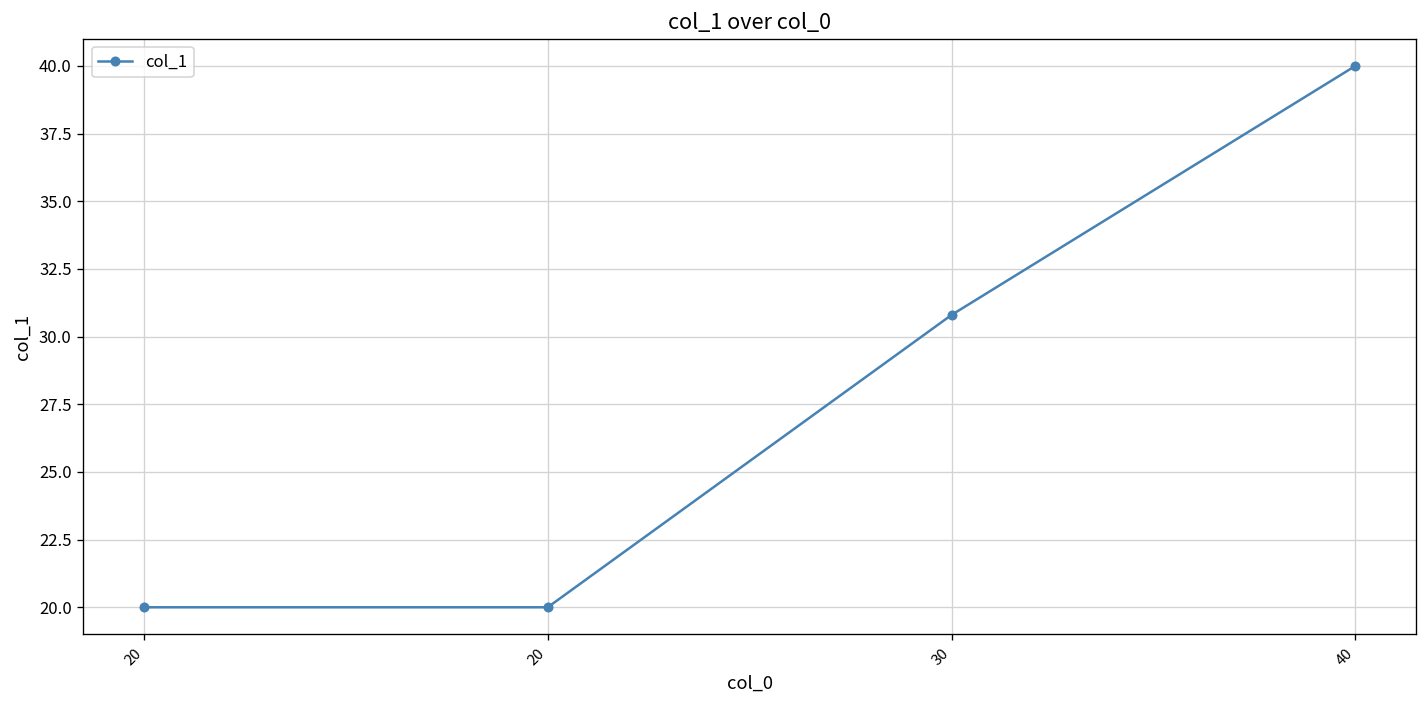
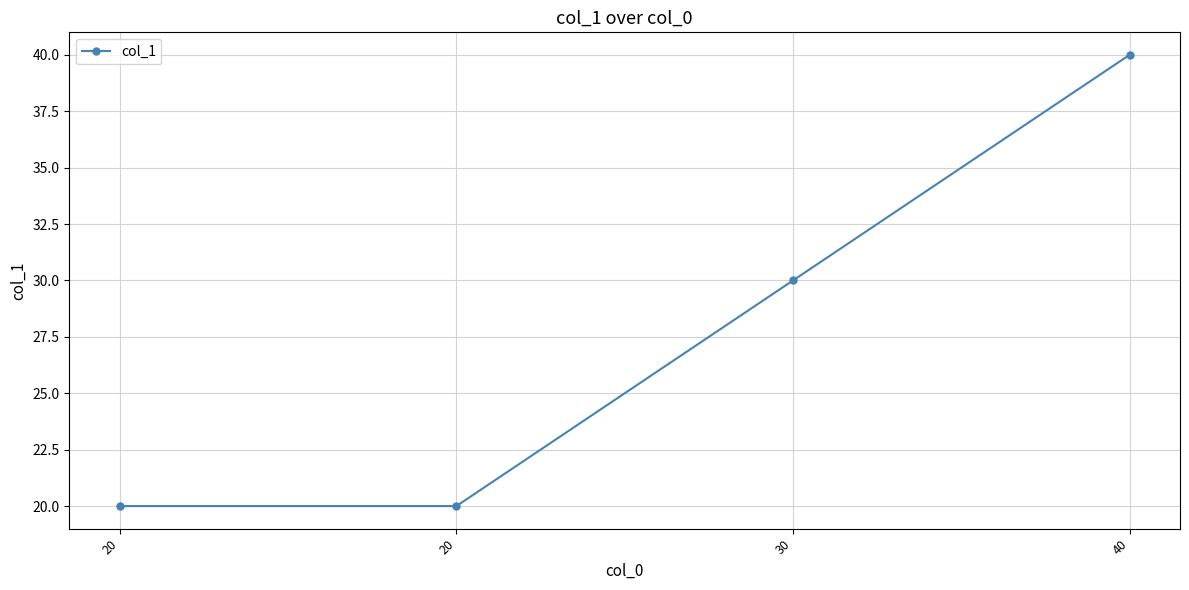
30: 30.8 -> 30.0
